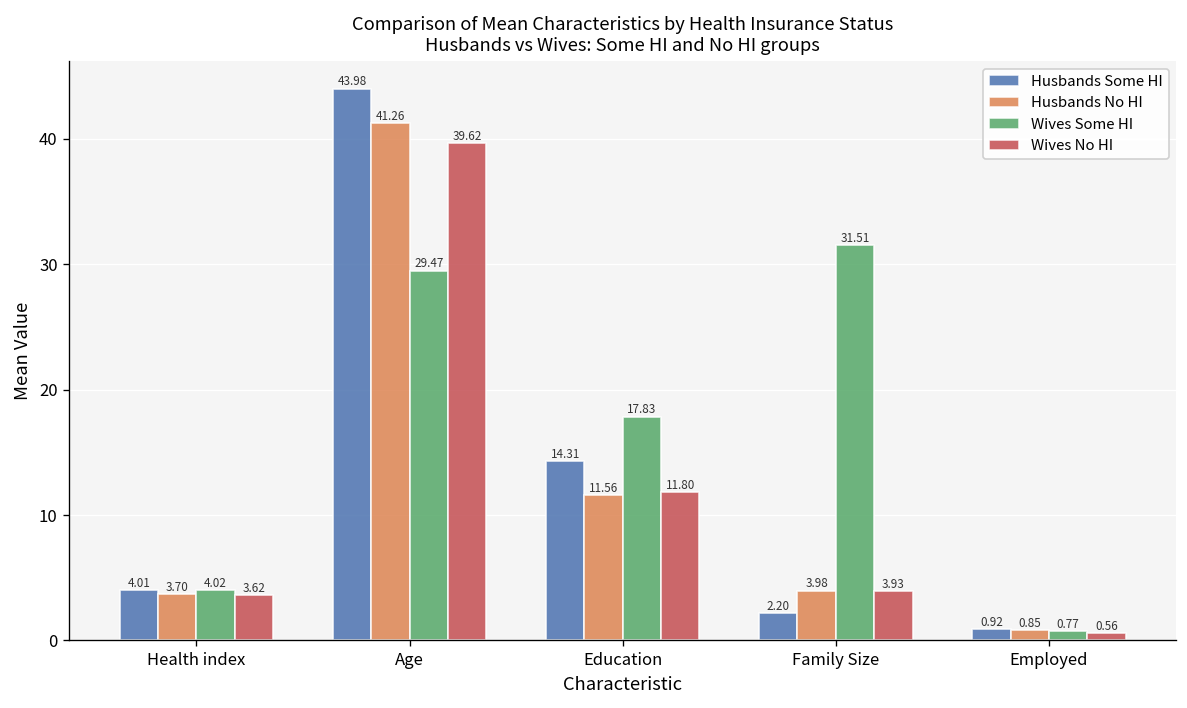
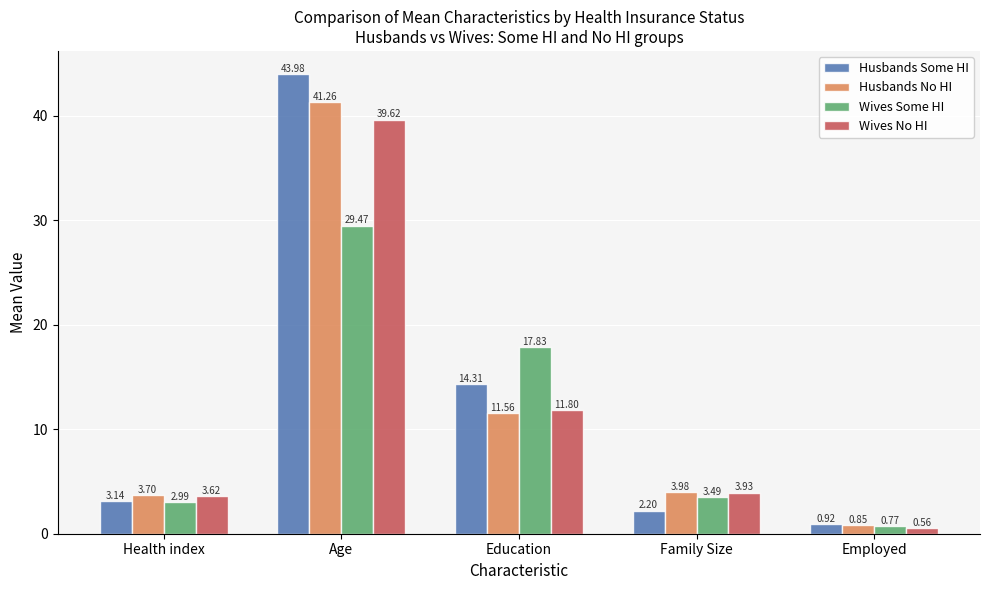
Husbands Some HI, Health index: 4.01 -> 3.14
Wives Some HI, Health index: 4.02 -> 2.99
Wives Some HI, Family Size: 31.51 -> 3.49
